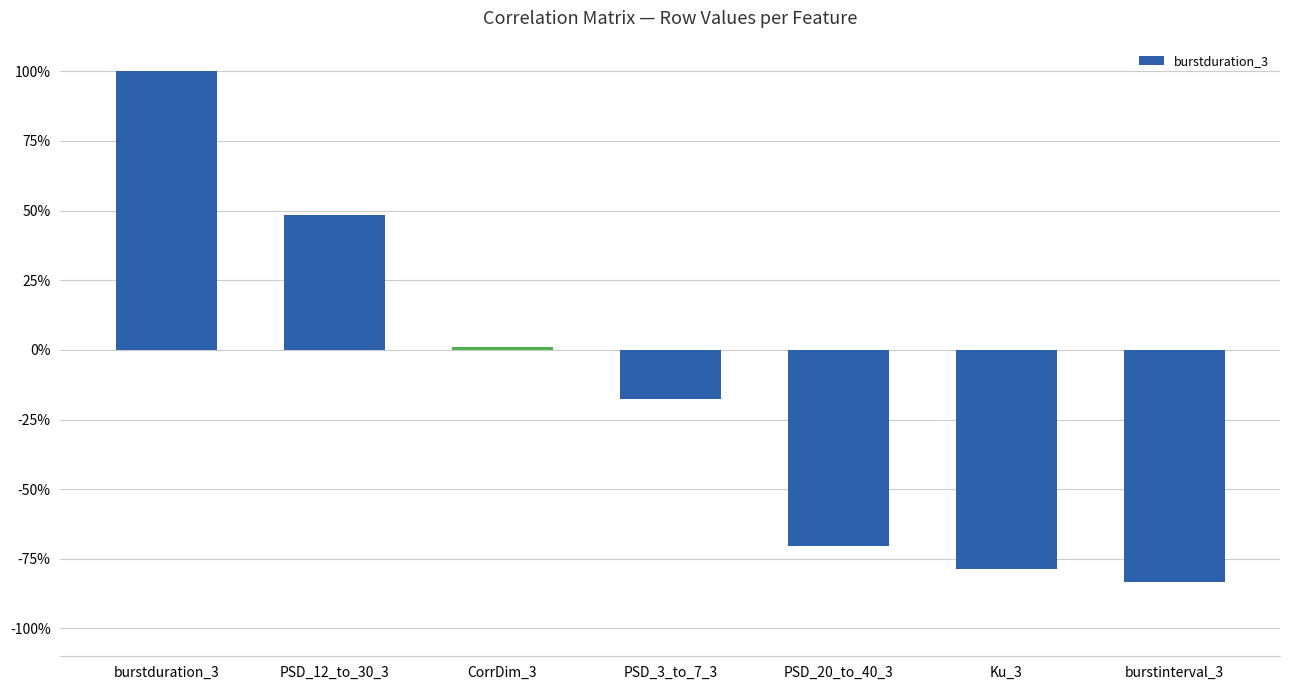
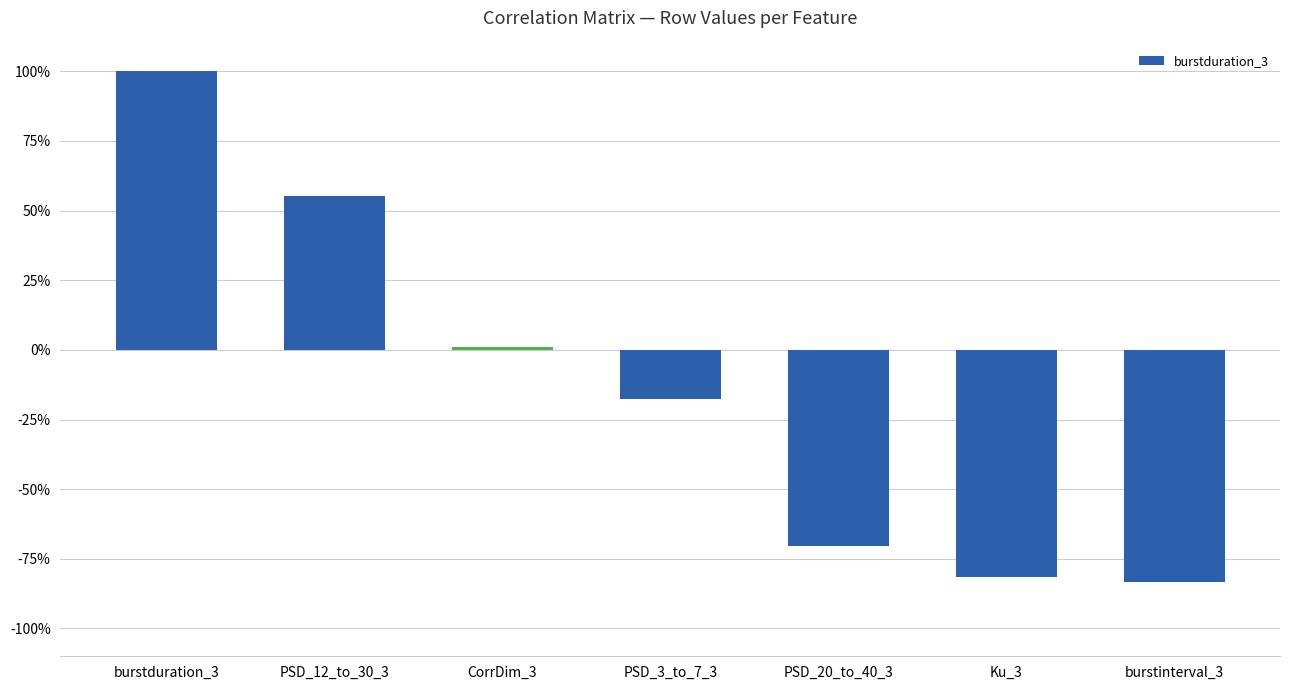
PSD_12_to_30_3: 48% -> 55%
Ku_3: -79% -> -82%
